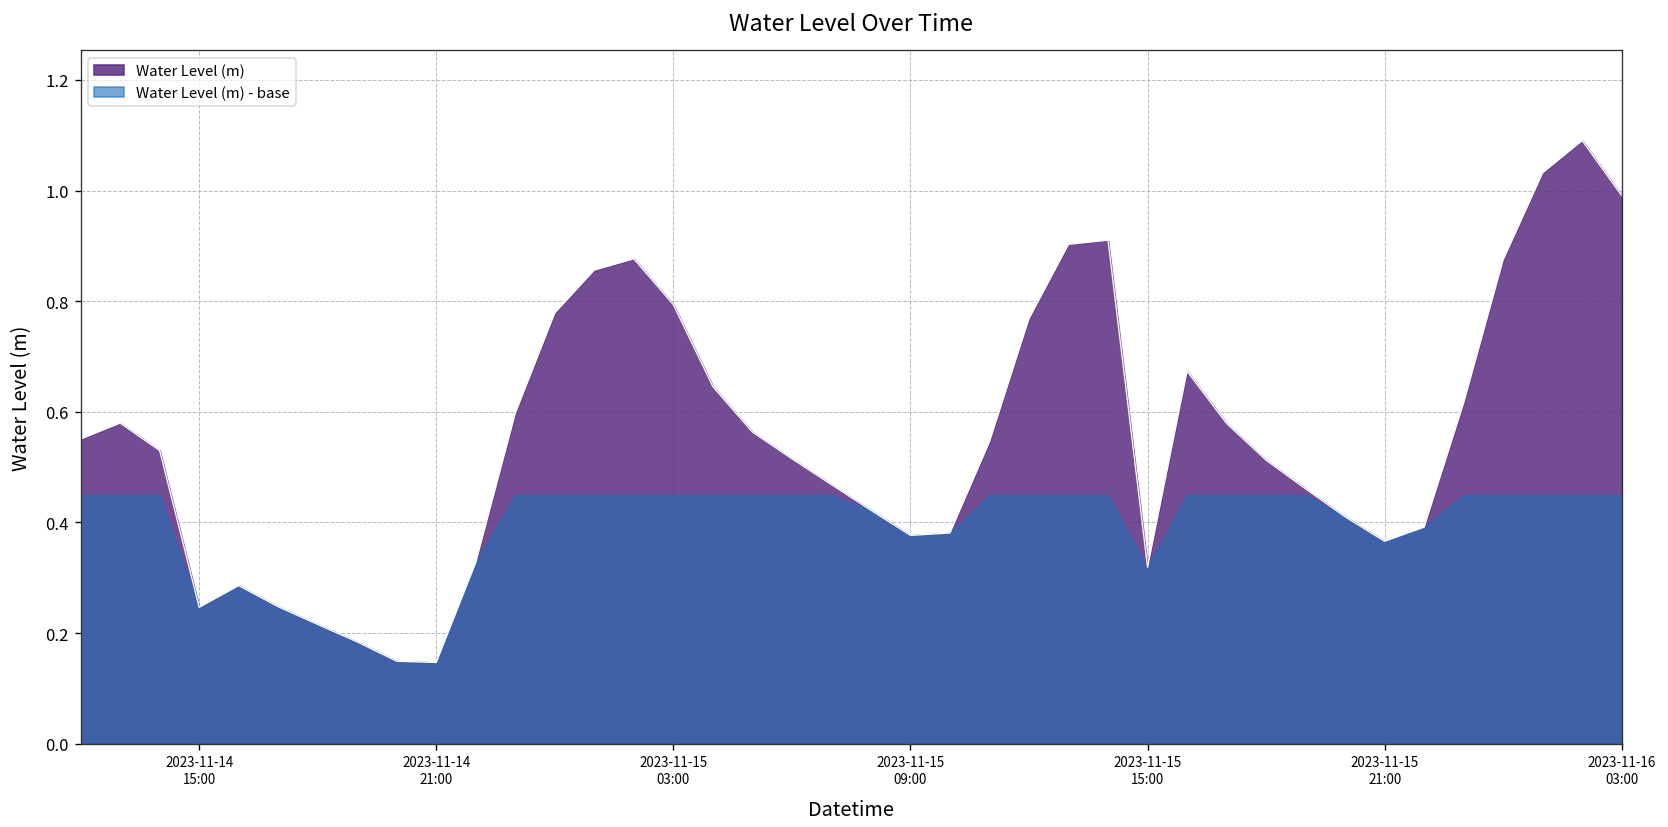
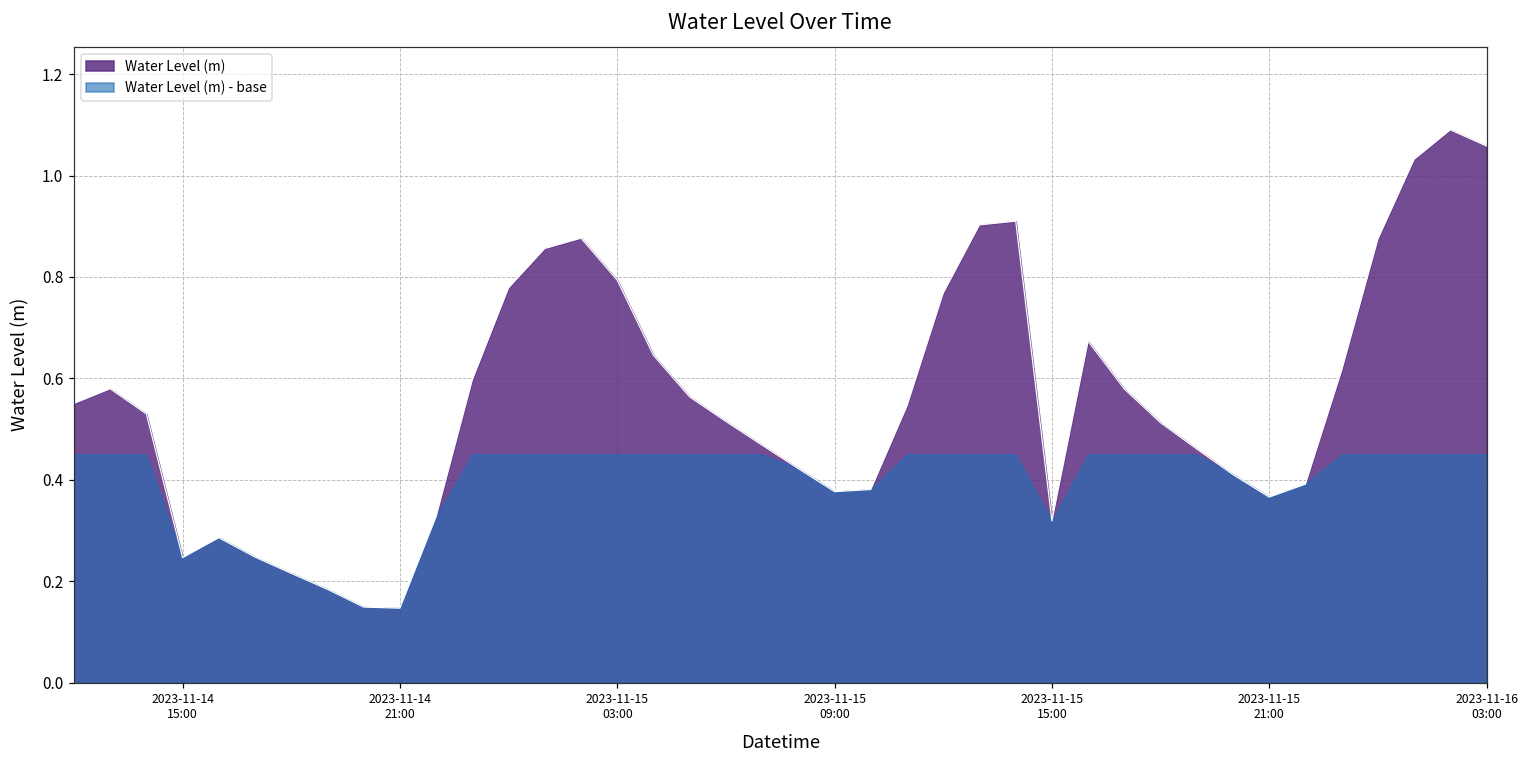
Water Level (m), 2023-11-16 03:00: 0.99 -> 1.06
